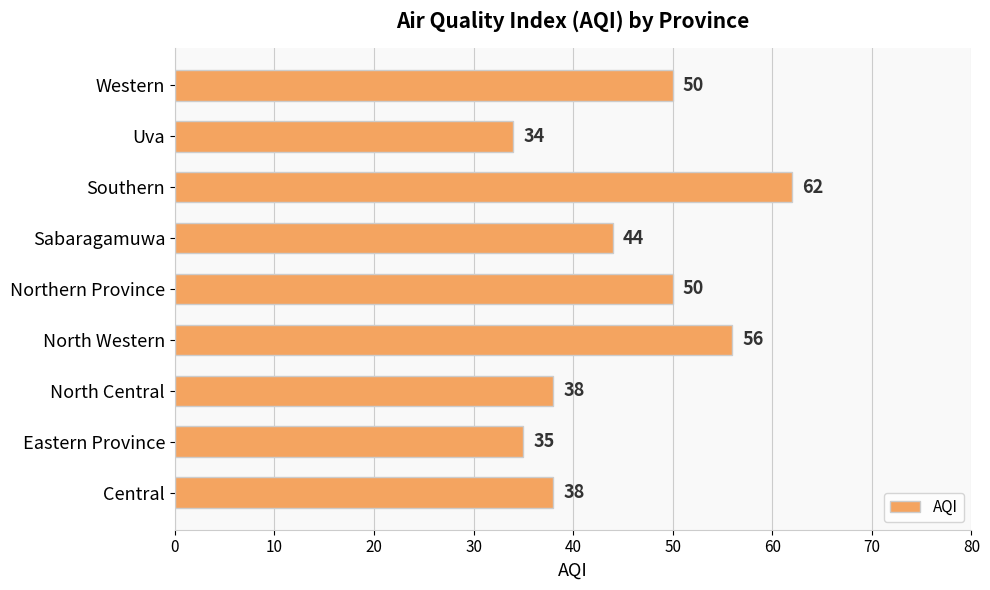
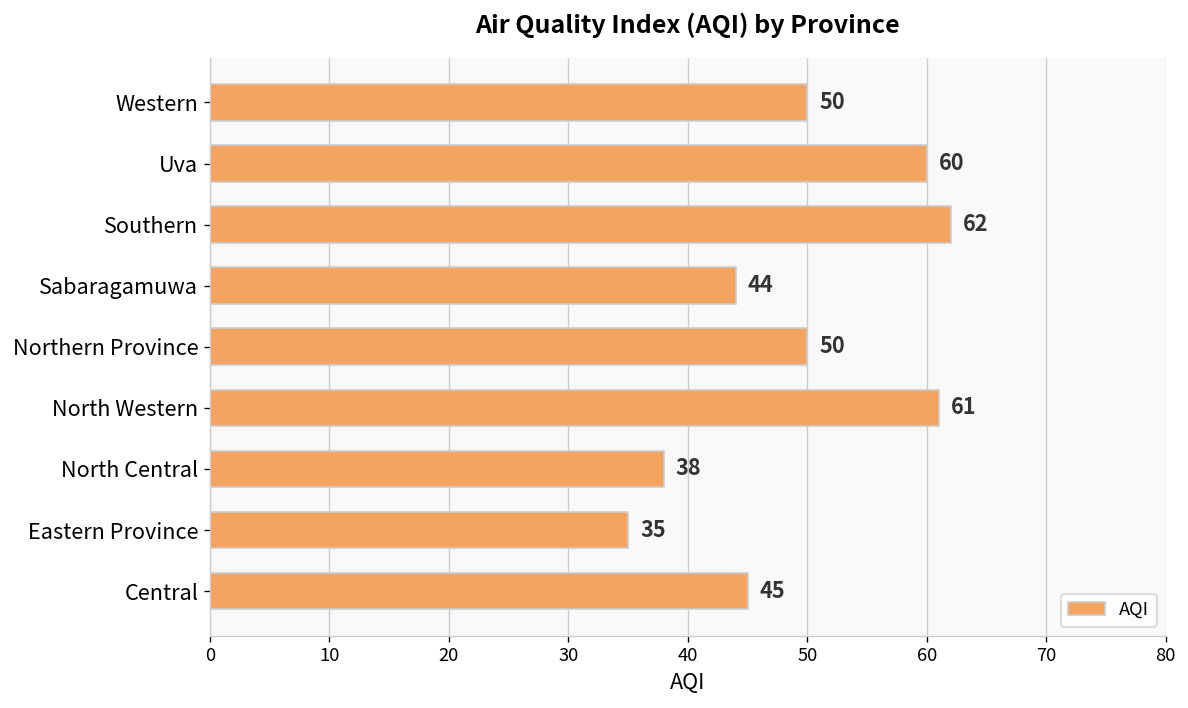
Uva: 34 -> 60
North Western: 56 -> 61
Central: 38 -> 45
